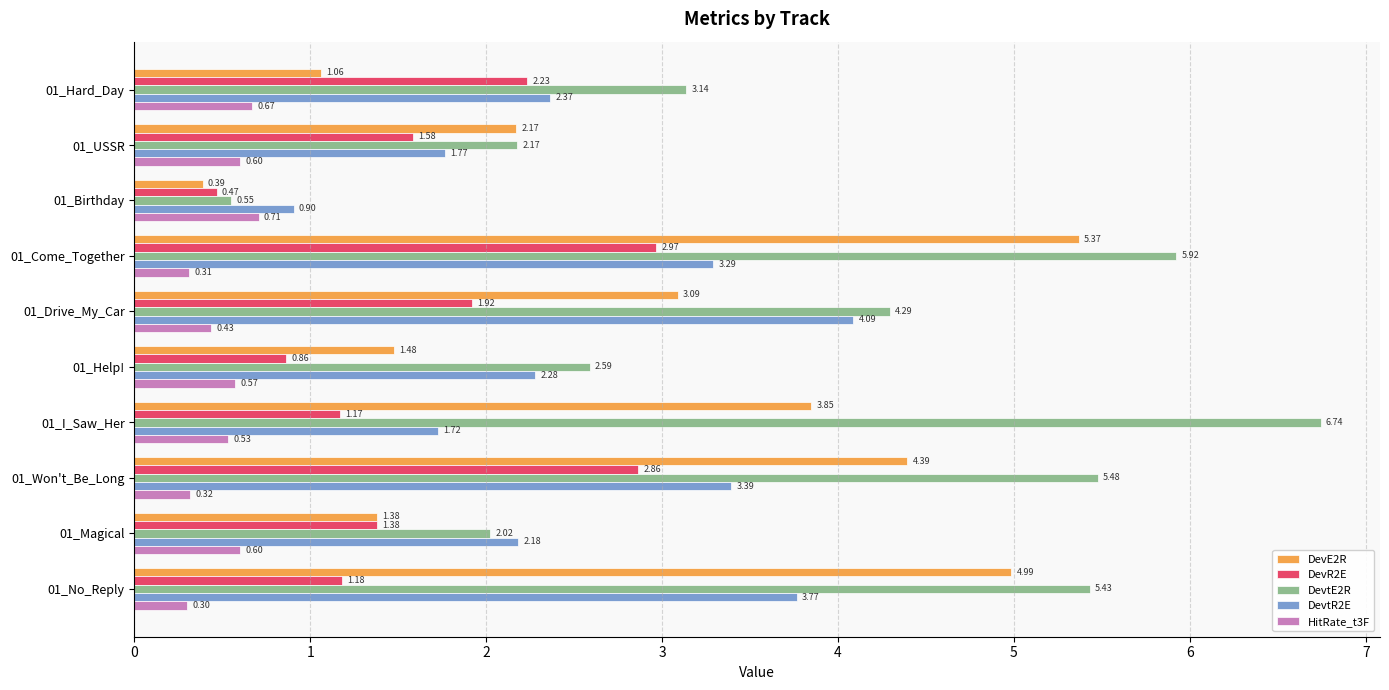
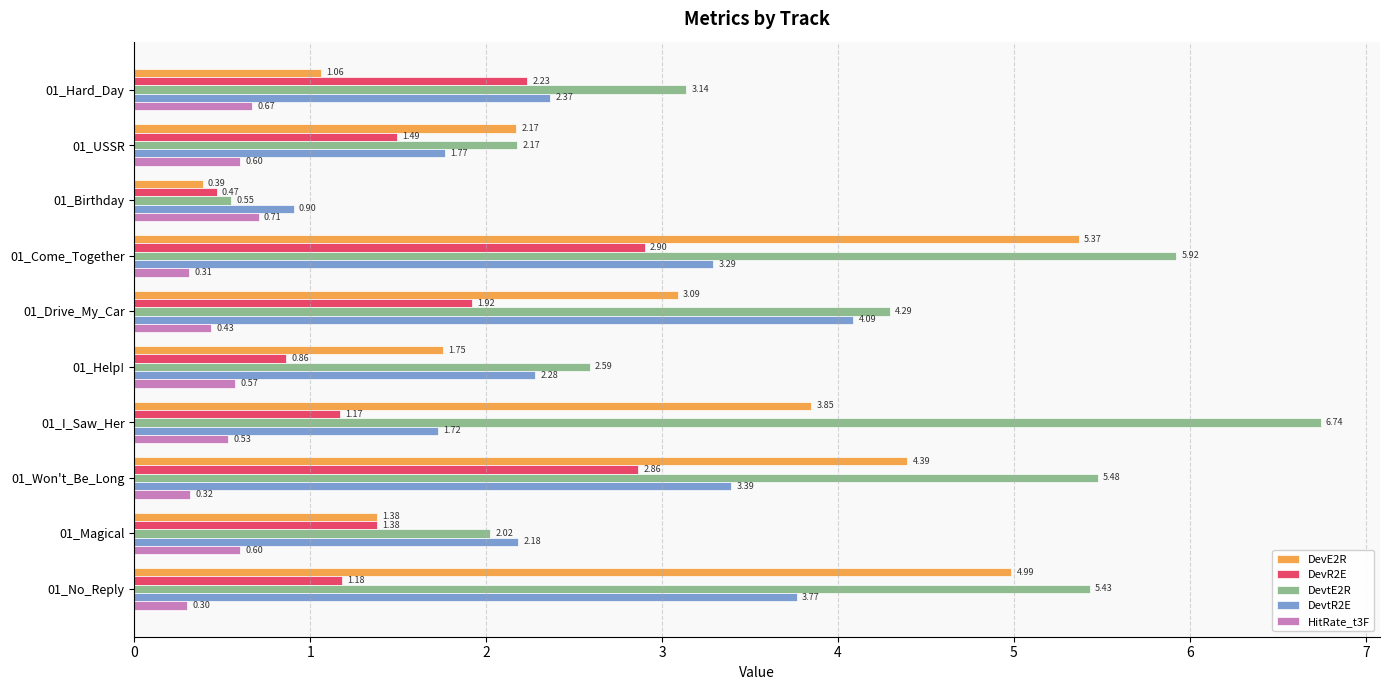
DevR2E, 01_USSR: 1.58 -> 1.49
DevR2E, 01_Come_Together: 2.97 -> 2.90
DevE2R, 01_Help!: 1.48 -> 1.75
